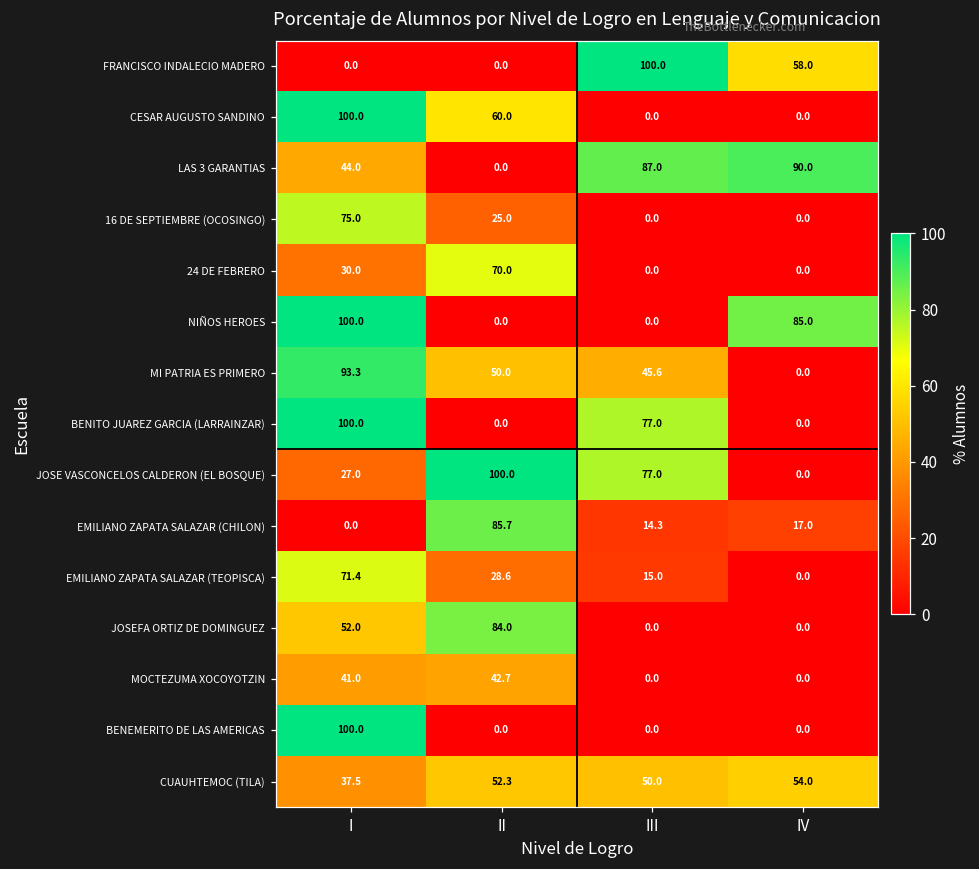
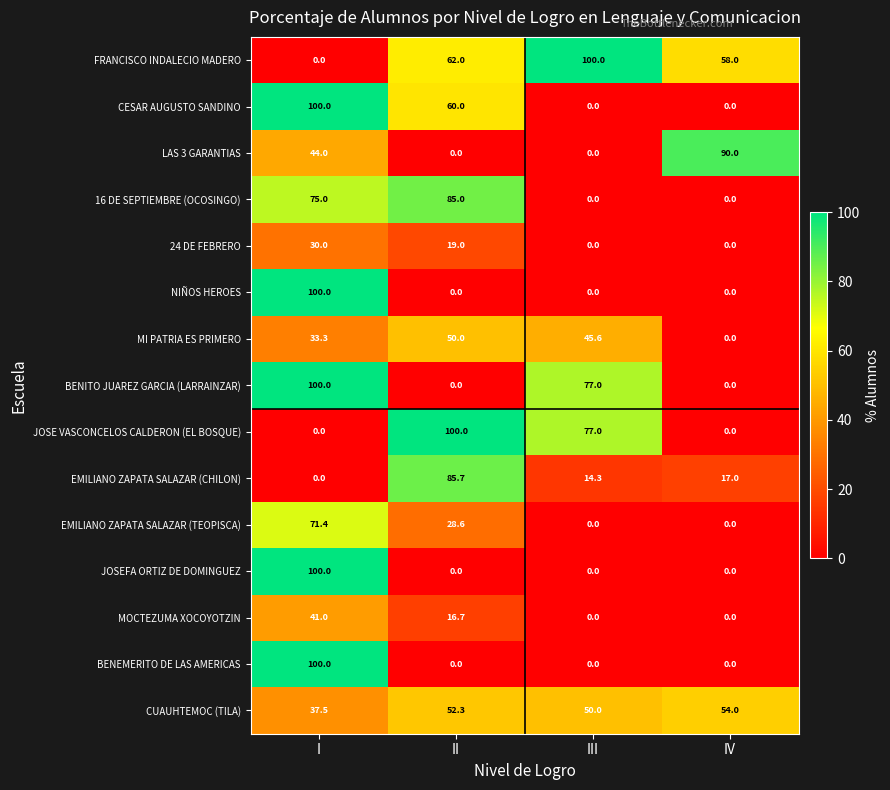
FRANCISCO INDALECIO MADERO, II: 0.0 -> 62.0
LAS 3 GARANTIAS, III: 87.0 -> 0.0
16 DE SEPTIEMBRE (OCOSINGO), II: 25.0 -> 85.0
24 DE FEBRERO, II: 70.0 -> 19.0
NIÑOS HEROES, IV: 85.0 -> 0.0
MI PATRIA ES PRIMERO, I: 93.3 -> 33.3
JOSE VASCONCELOS CALDERON (EL BOSQUE), I: 27.0 -> 0.0
EMILIANO ZAPATA SALAZAR (TEOPISCA), III: 15.0 -> 0.0
JOSEFA ORTIZ DE DOMINGUEZ, I: 52.0 -> 100.0
JOSEFA ORTIZ DE DOMINGUEZ, II: 84.0 -> 0.0
MOCTEZUMA XOCOYOTZIN, II: 42.7 -> 16.7
